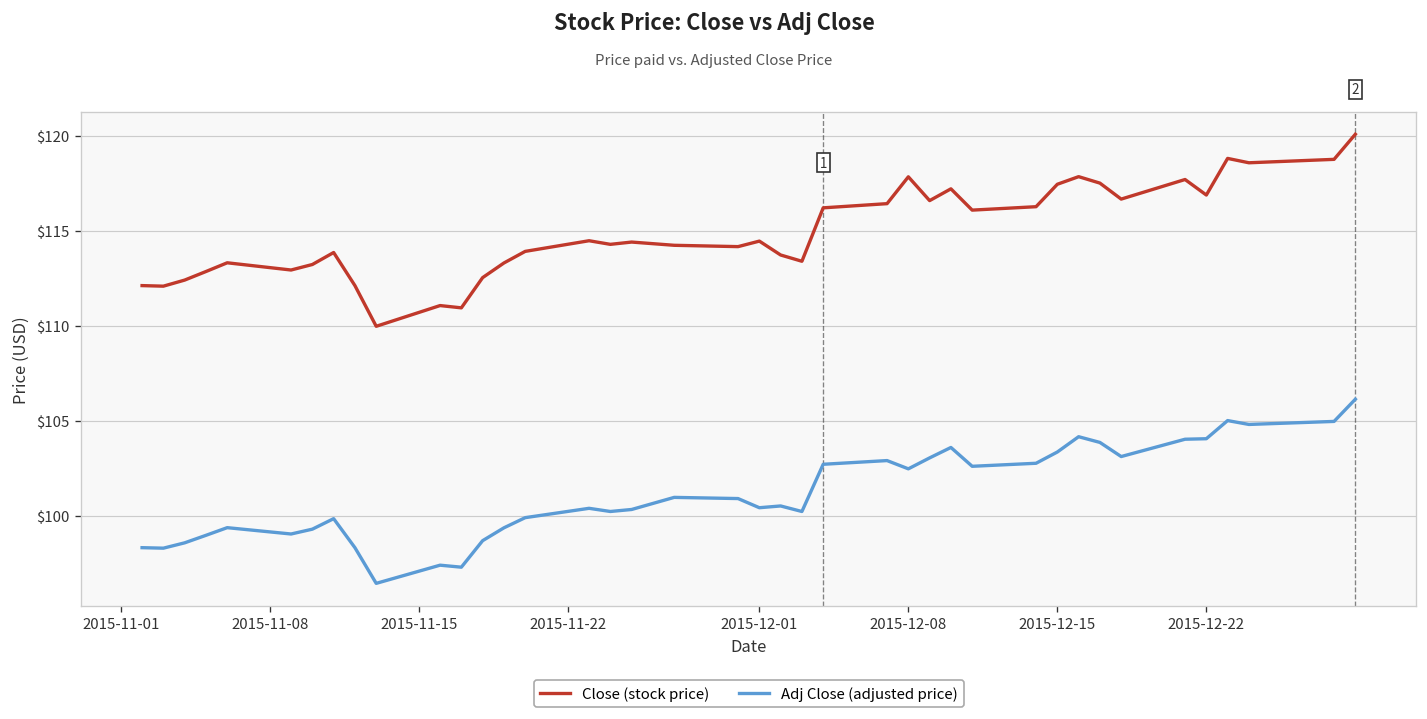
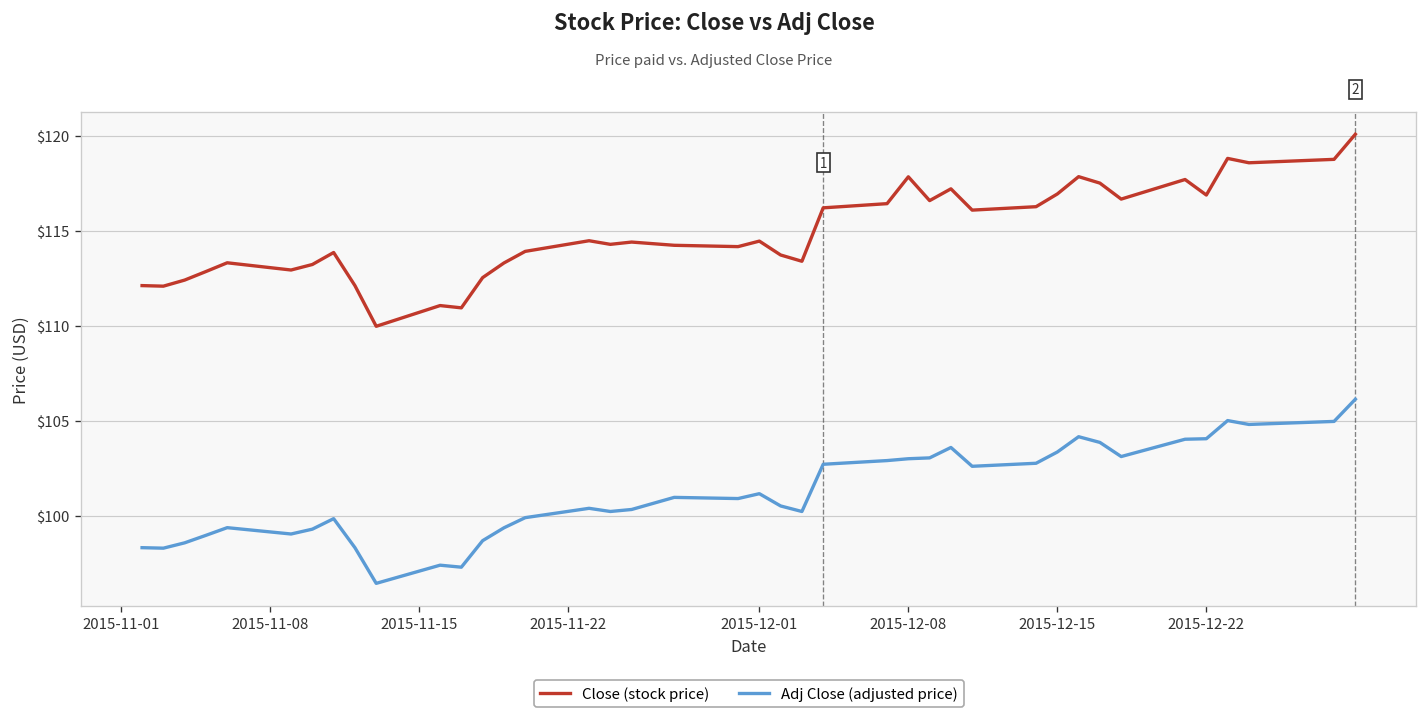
Adj Close (adjusted price), 2015-12-01: $100.4 -> $101.2
Adj Close (adjusted price), 2015-12-08: $102.5 -> $103.0
Close (stock price), 2015-12-15: $117.4 -> $116.9
